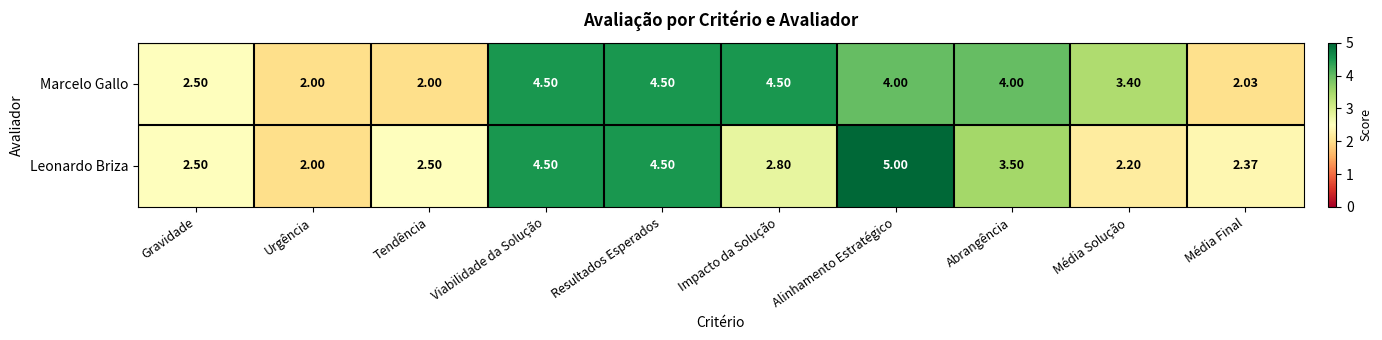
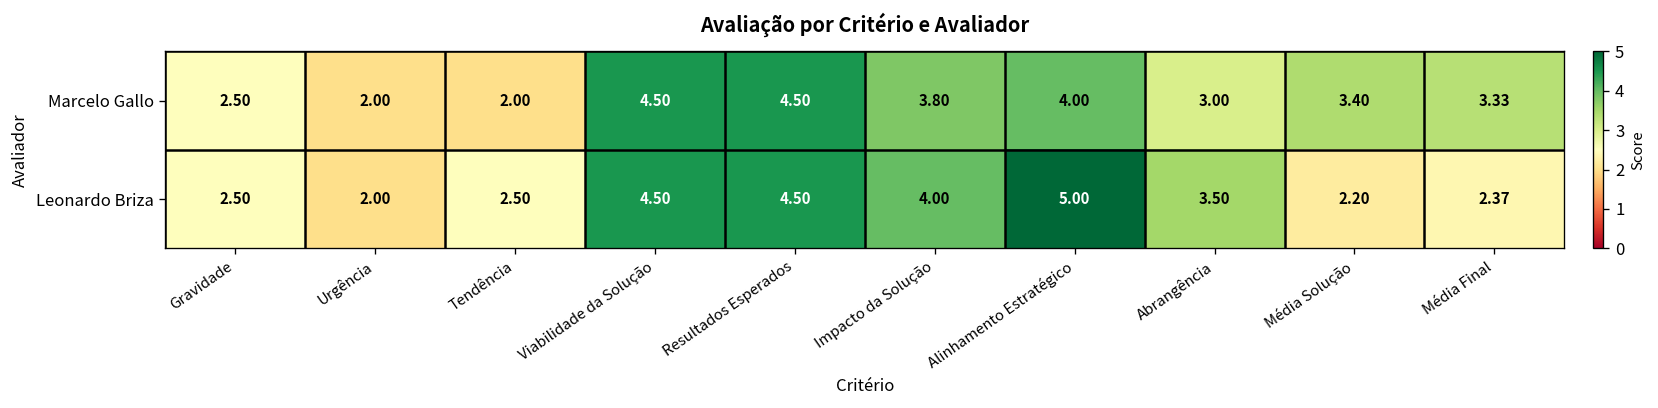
Marcelo Gallo, Impacto da Solução: 4.50 -> 3.80
Marcelo Gallo, Abrangência: 4.00 -> 3.00
Marcelo Gallo, Média Final: 2.03 -> 3.33
Leonardo Briza, Impacto da Solução: 2.80 -> 4.00
